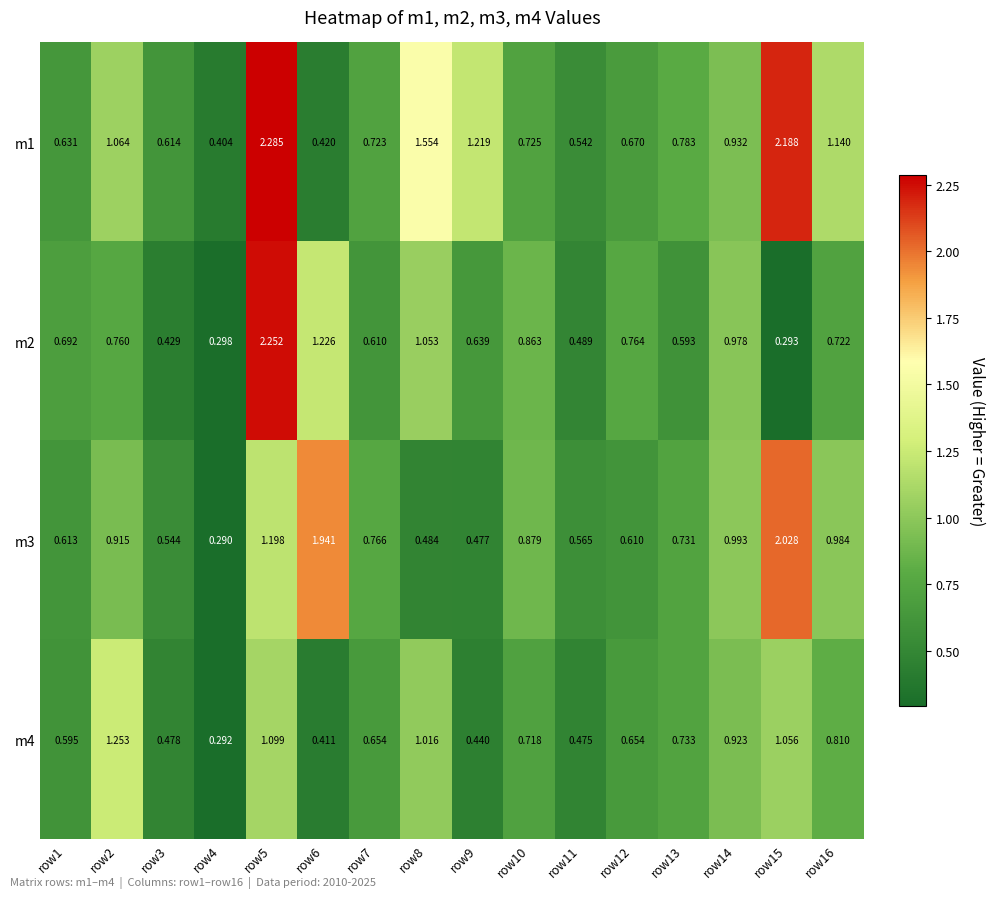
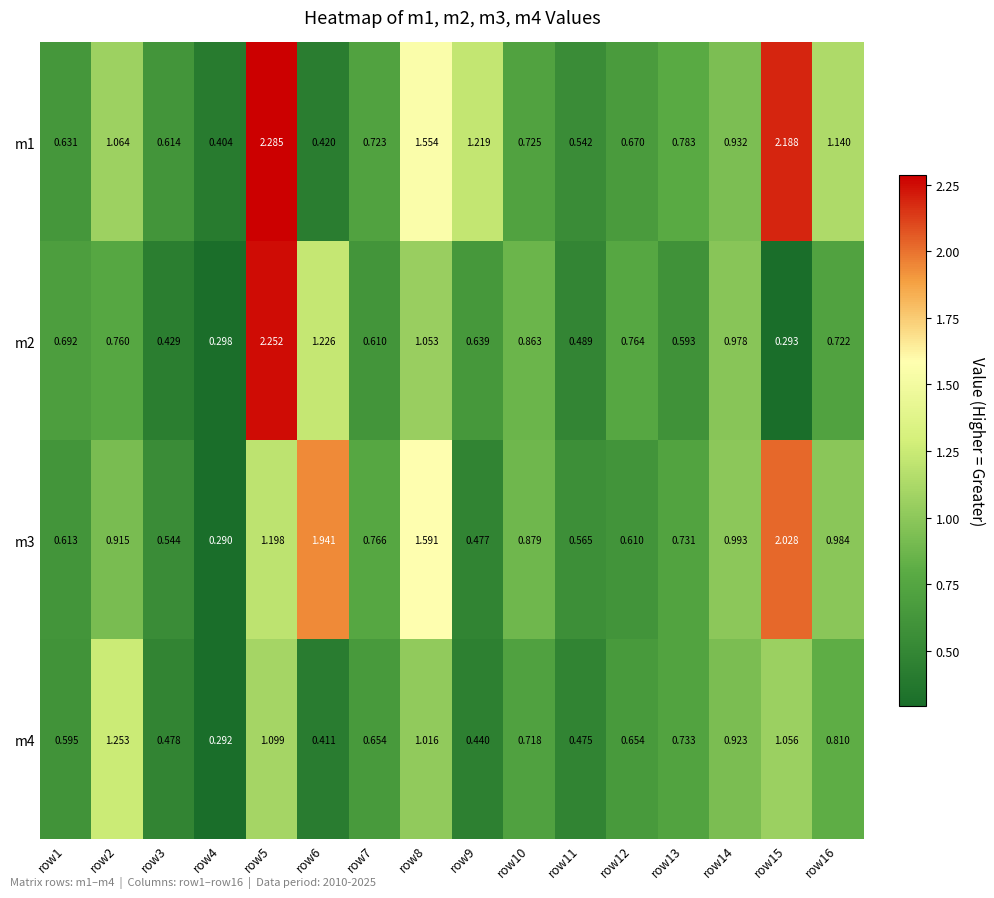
m3, row8: 0.484 -> 1.591
